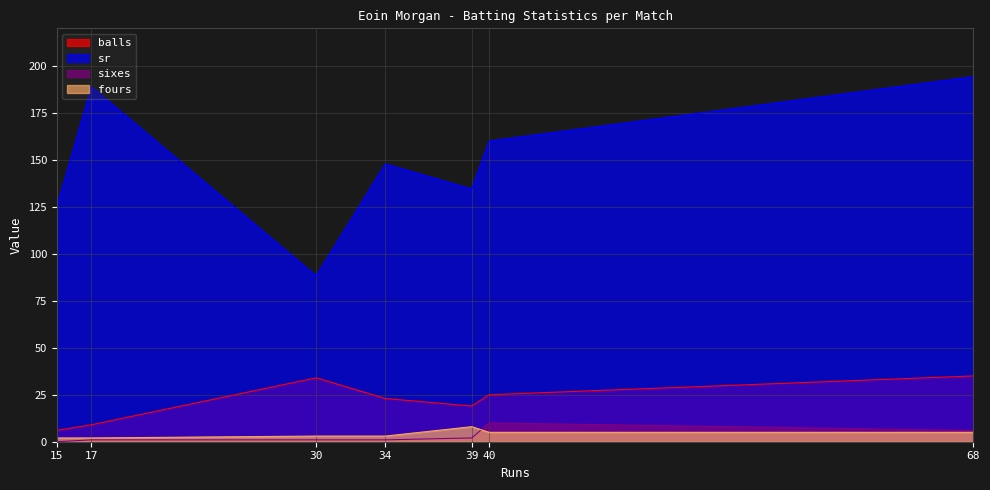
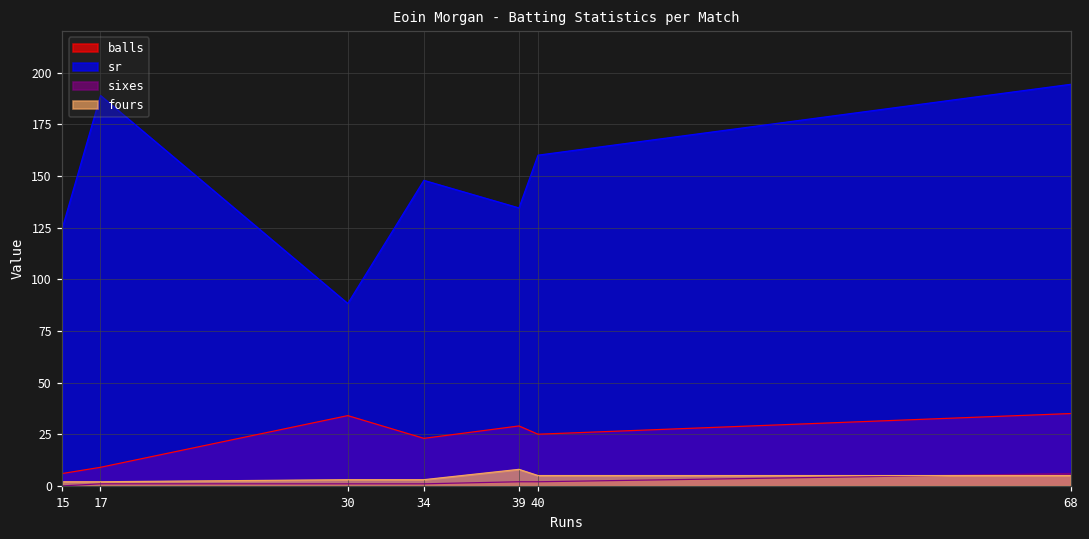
balls, 39: 19 -> 29
sixes, 40: 10 -> 2
